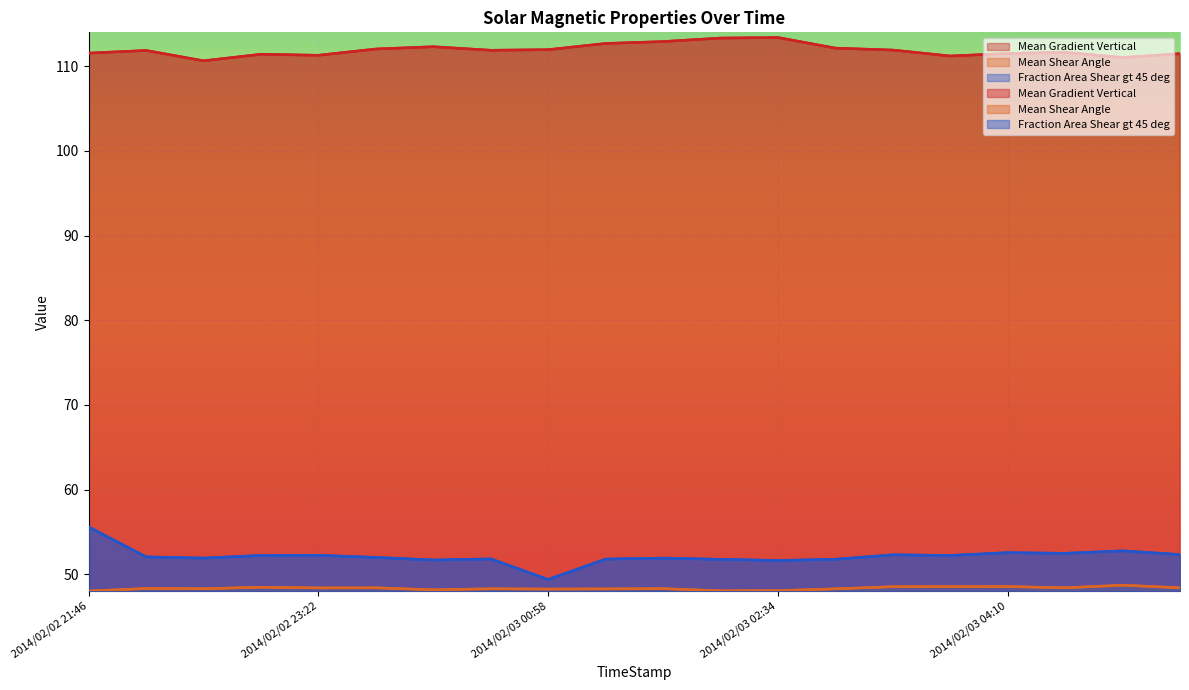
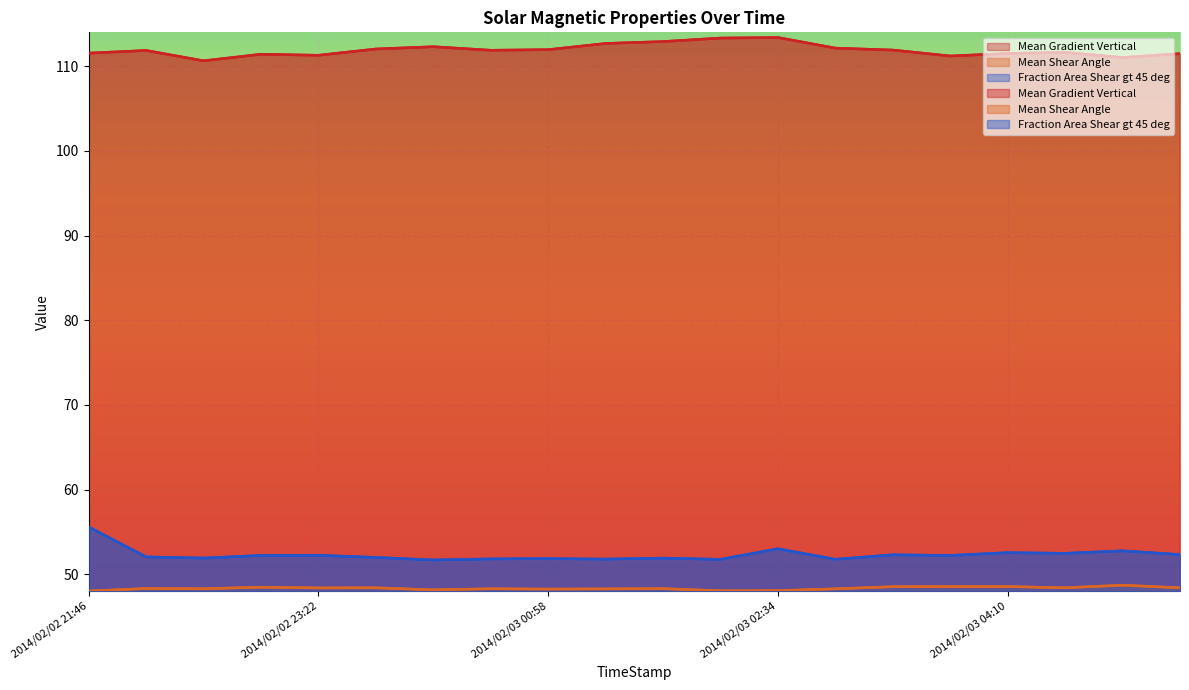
Fraction Area Shear gt 45 deg, 2014/02/03 00:58: 49 -> 52
Fraction Area Shear gt 45 deg, 2014/02/03 02:34: 52 -> 53
